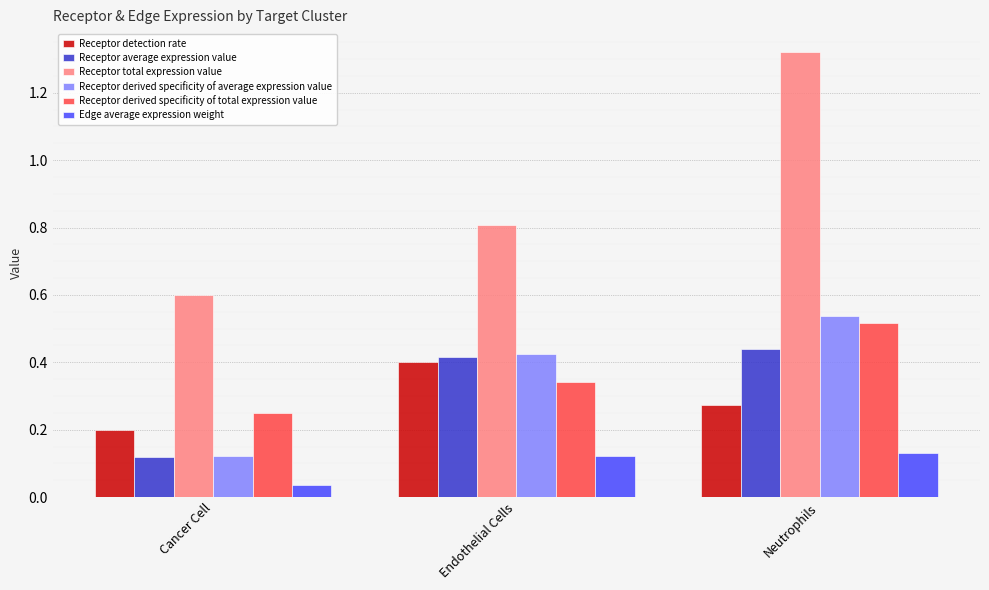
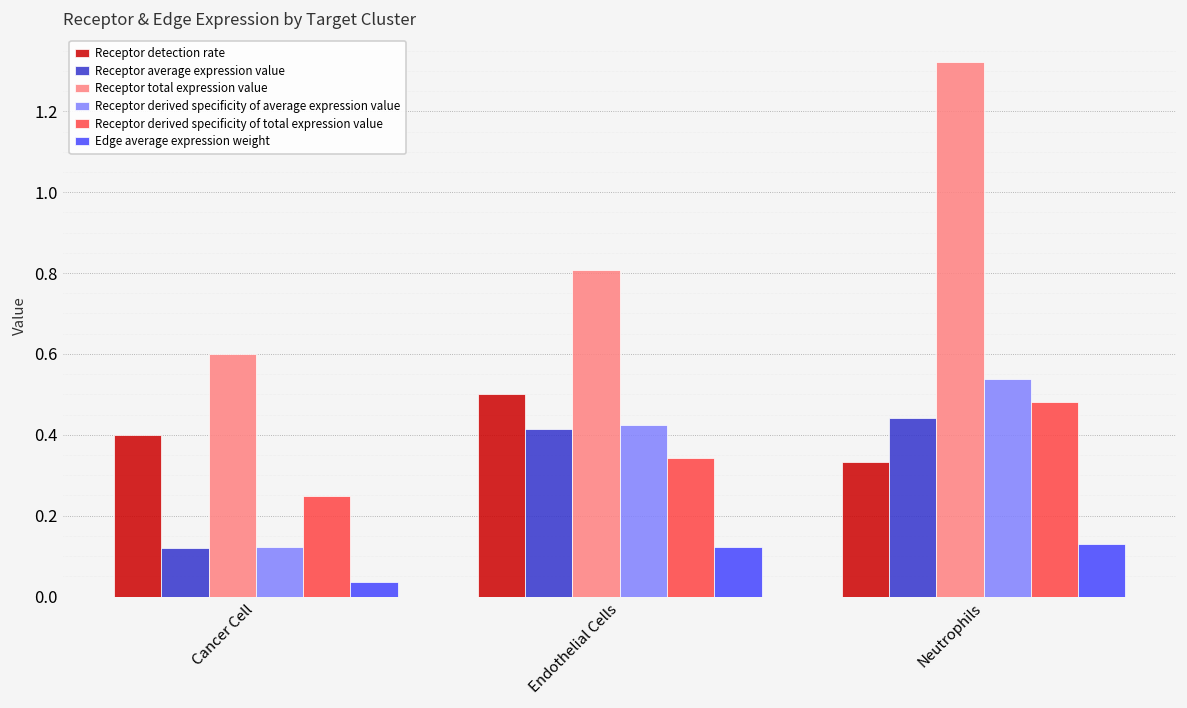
Receptor detection rate, Cancer Cell: 0.2 -> 0.4
Receptor detection rate, Endothelial Cells: 0.4 -> 0.5
Receptor detection rate, Neutrophils: 0.27 -> 0.33
Receptor derived specificity of total expression value, Neutrophils: 0.52 -> 0.48
